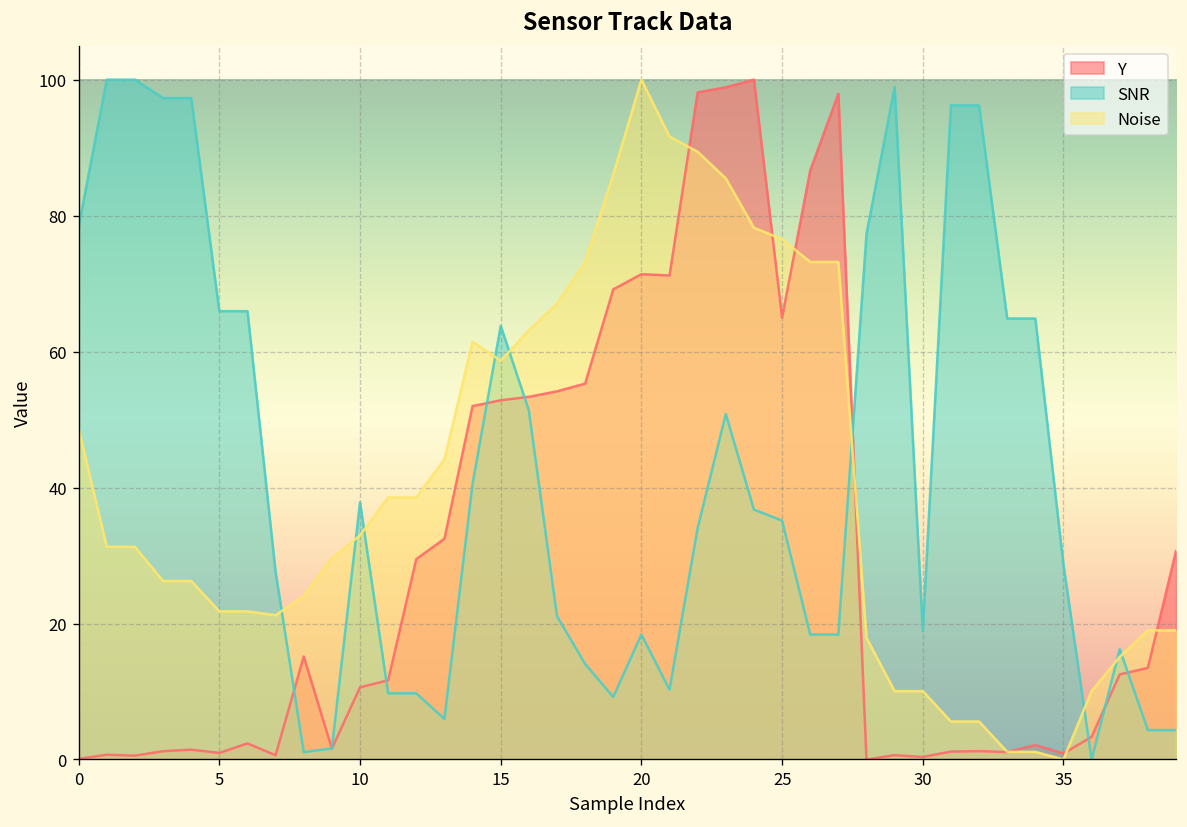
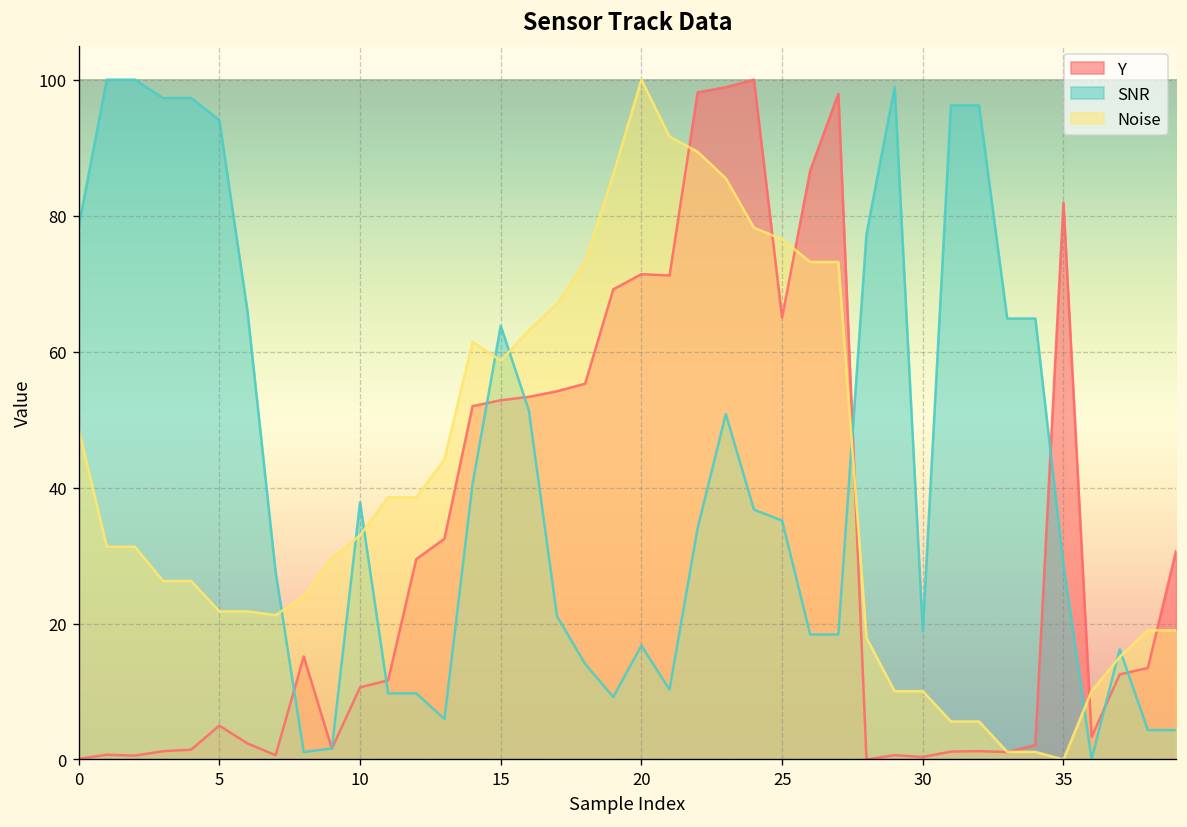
Y, 5: 1 -> 5
SNR, 5: 66 -> 94
SNR, 20: 18 -> 17
Y, 35: 1 -> 82
